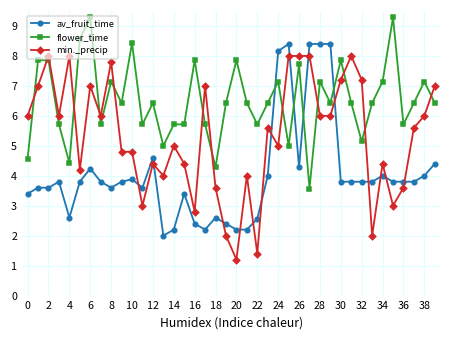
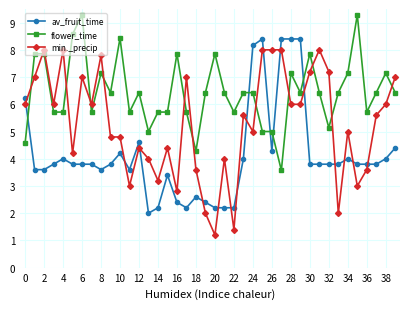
av_fruit_time, 0: 3.4 -> 6.2
av_fruit_time, 4: 2.6 -> 4.0
flower_time, 4: 4.4 -> 5.7
av_fruit_time, 6: 4.2 -> 3.8
av_fruit_time, 10: 3.9 -> 4.2
min._precip, 14: 5.0 -> 3.2
av_fruit_time, 22: 2.6 -> 2.2
flower_time, 24: 7.1 -> 6.4
flower_time, 26: 7.7 -> 5.0
min._precip, 34: 4.4 -> 5.0
